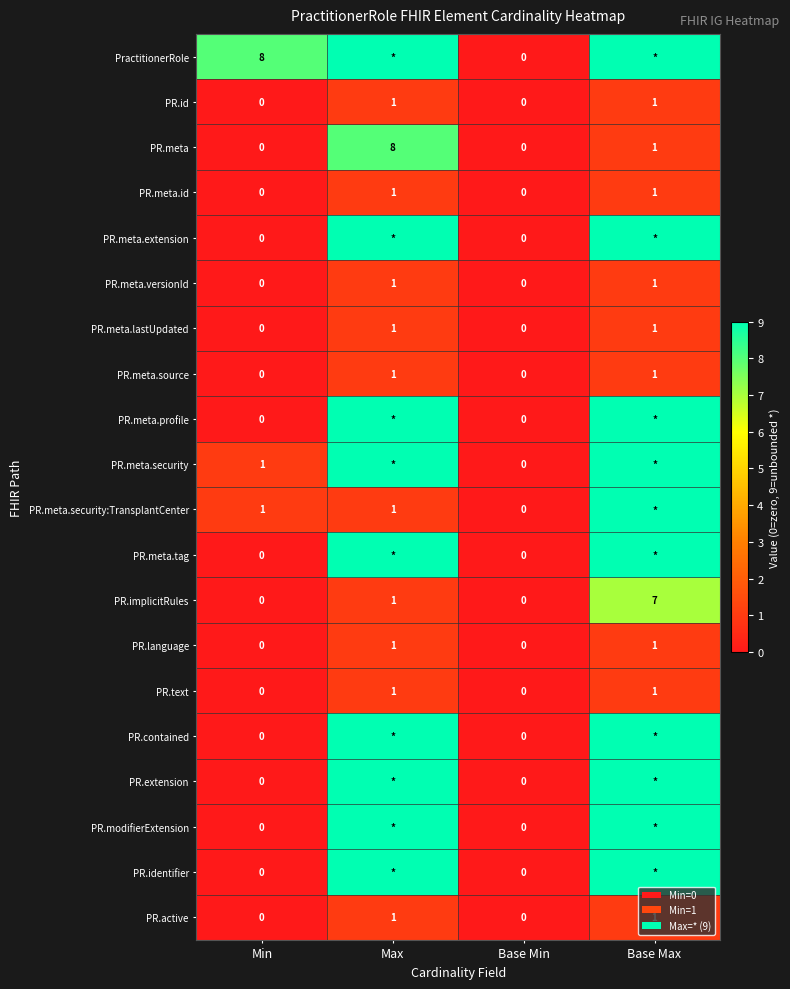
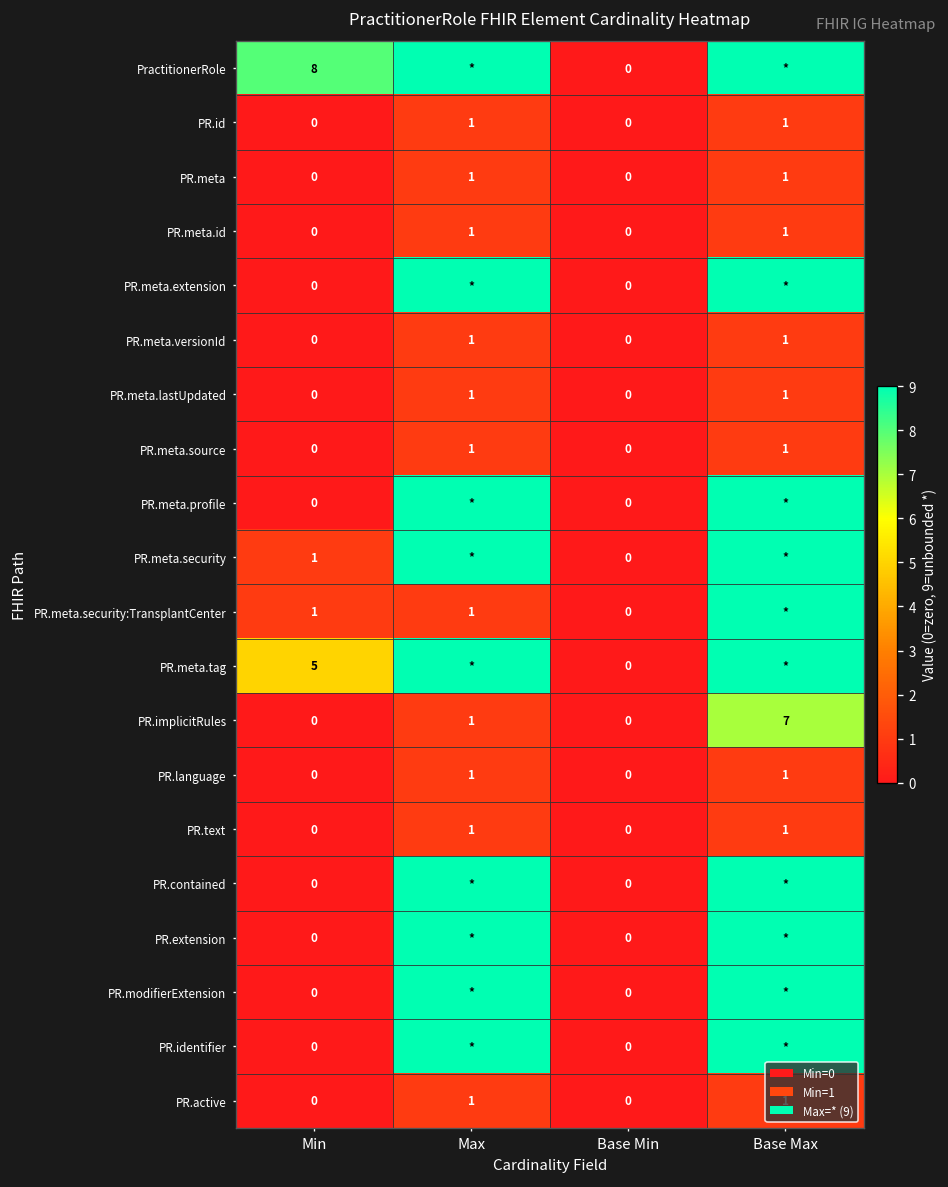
PR.meta, Max: 8 -> 1
PR.meta.tag, Min: 0 -> 5
